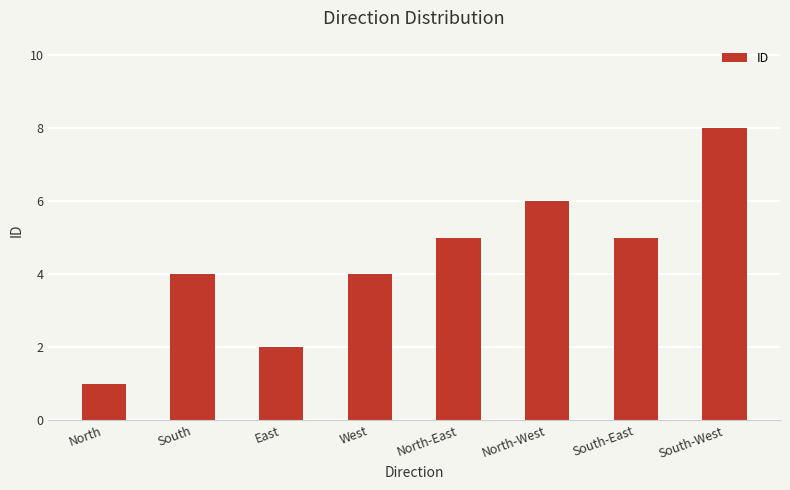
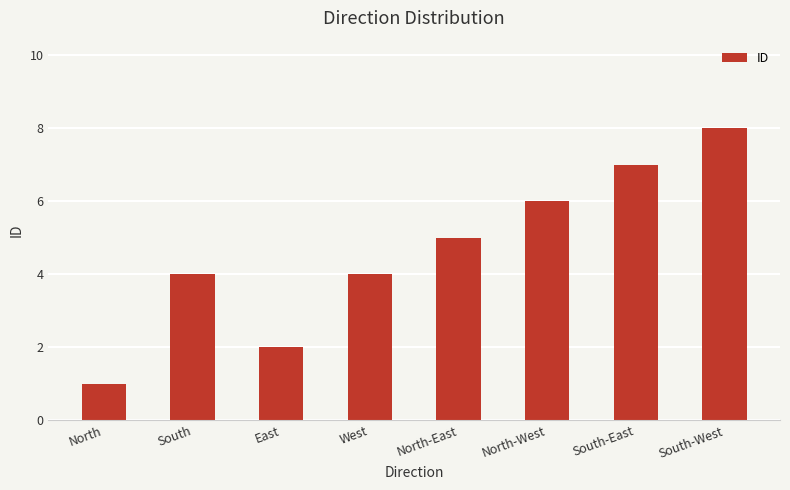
South-East: 5 -> 7
